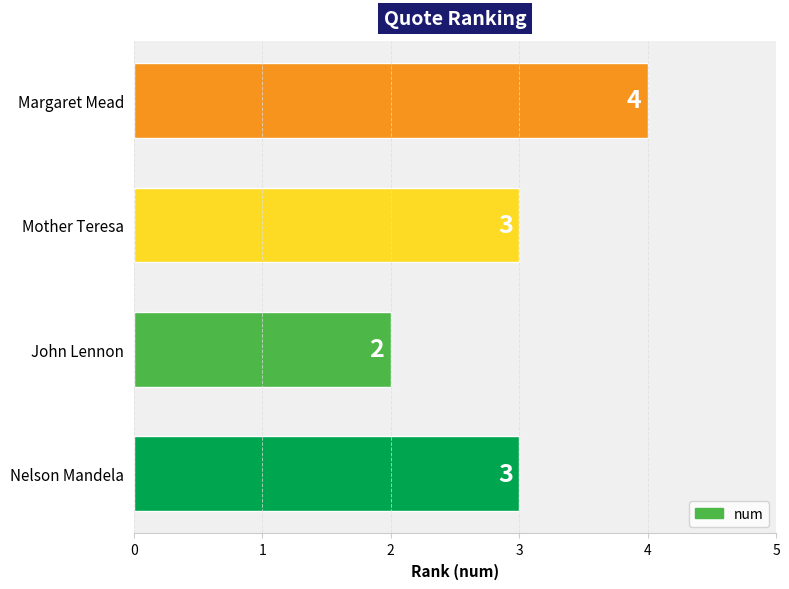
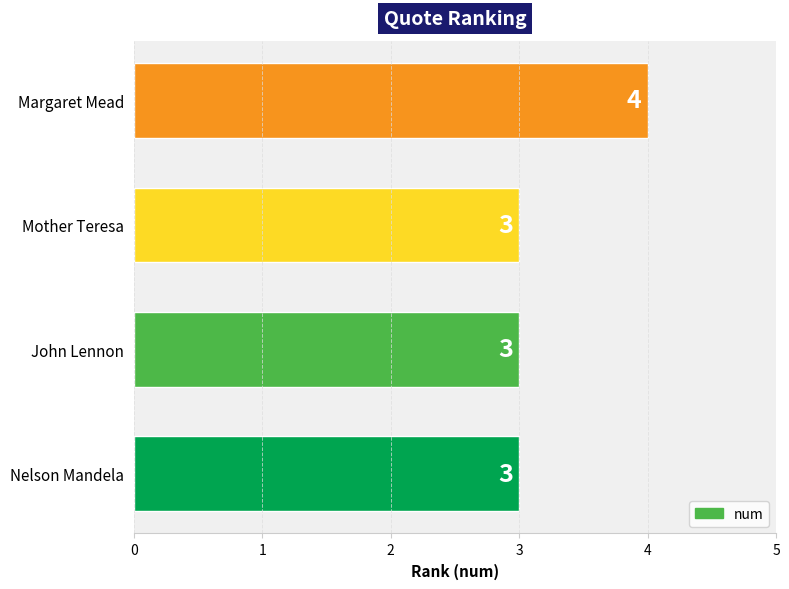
John Lennon: 2 -> 3
